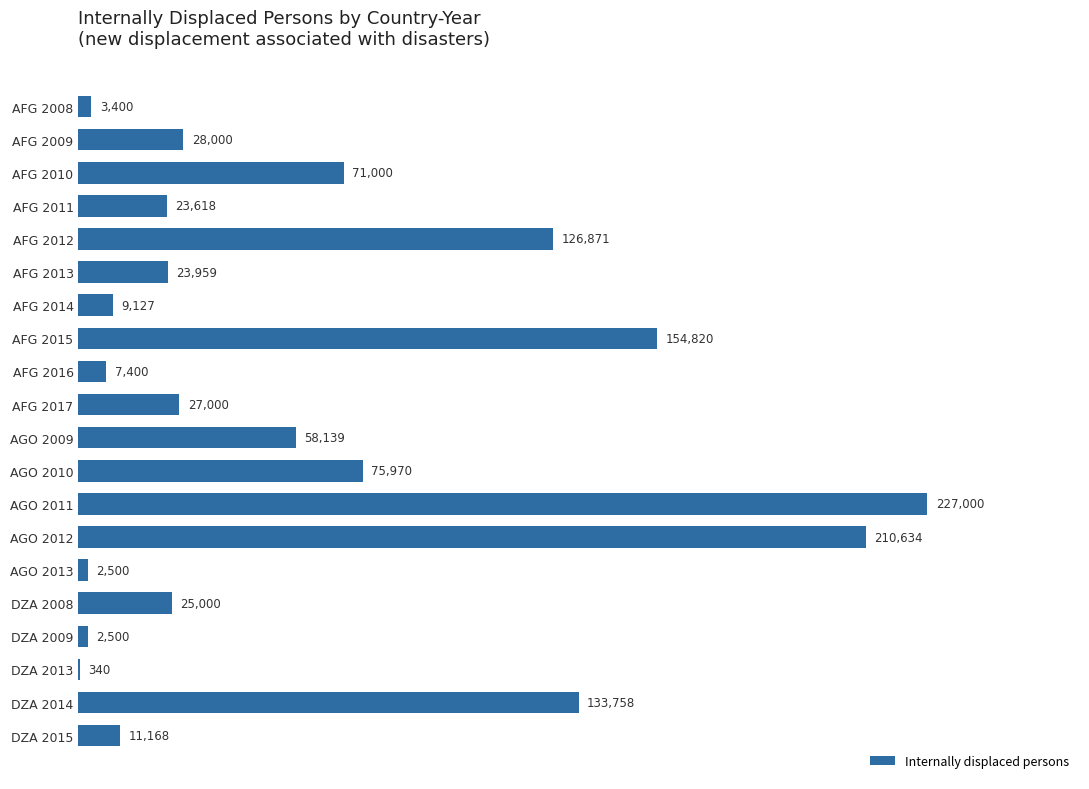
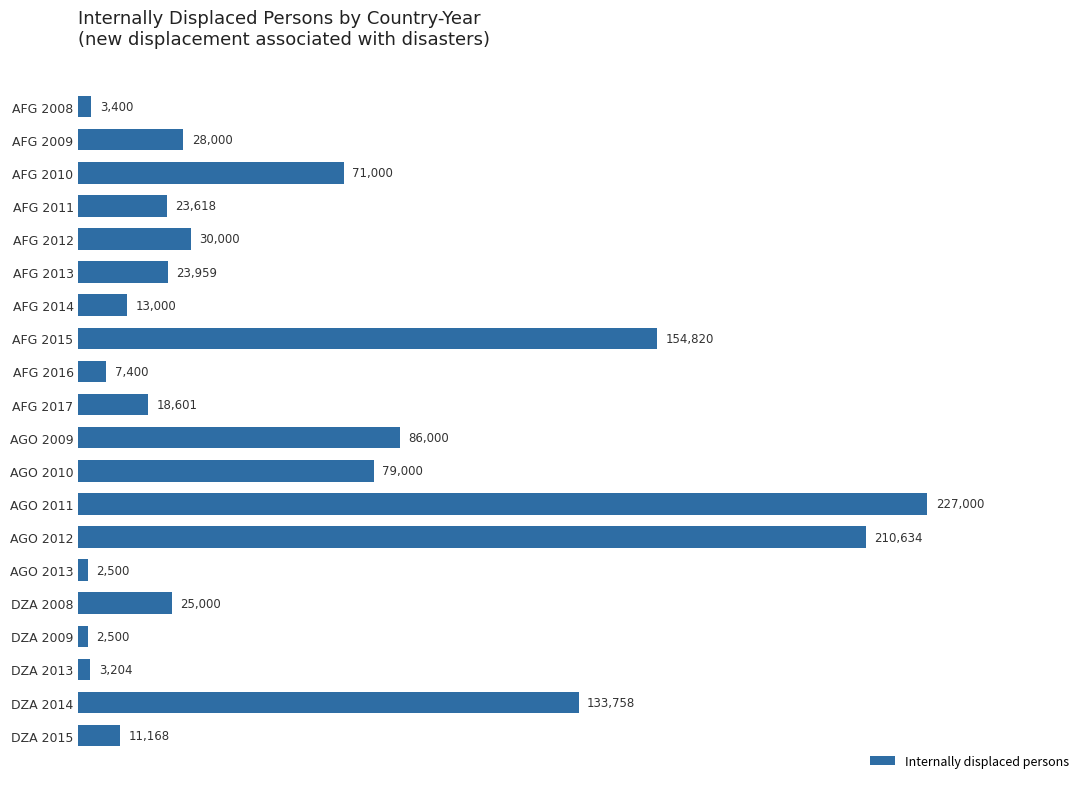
AFG 2012: 126,871 -> 30,000
AFG 2014: 9,127 -> 13,000
AFG 2017: 27,000 -> 18,601
AGO 2009: 58,139 -> 86,000
AGO 2010: 75,970 -> 79,000
DZA 2013: 340 -> 3,204
